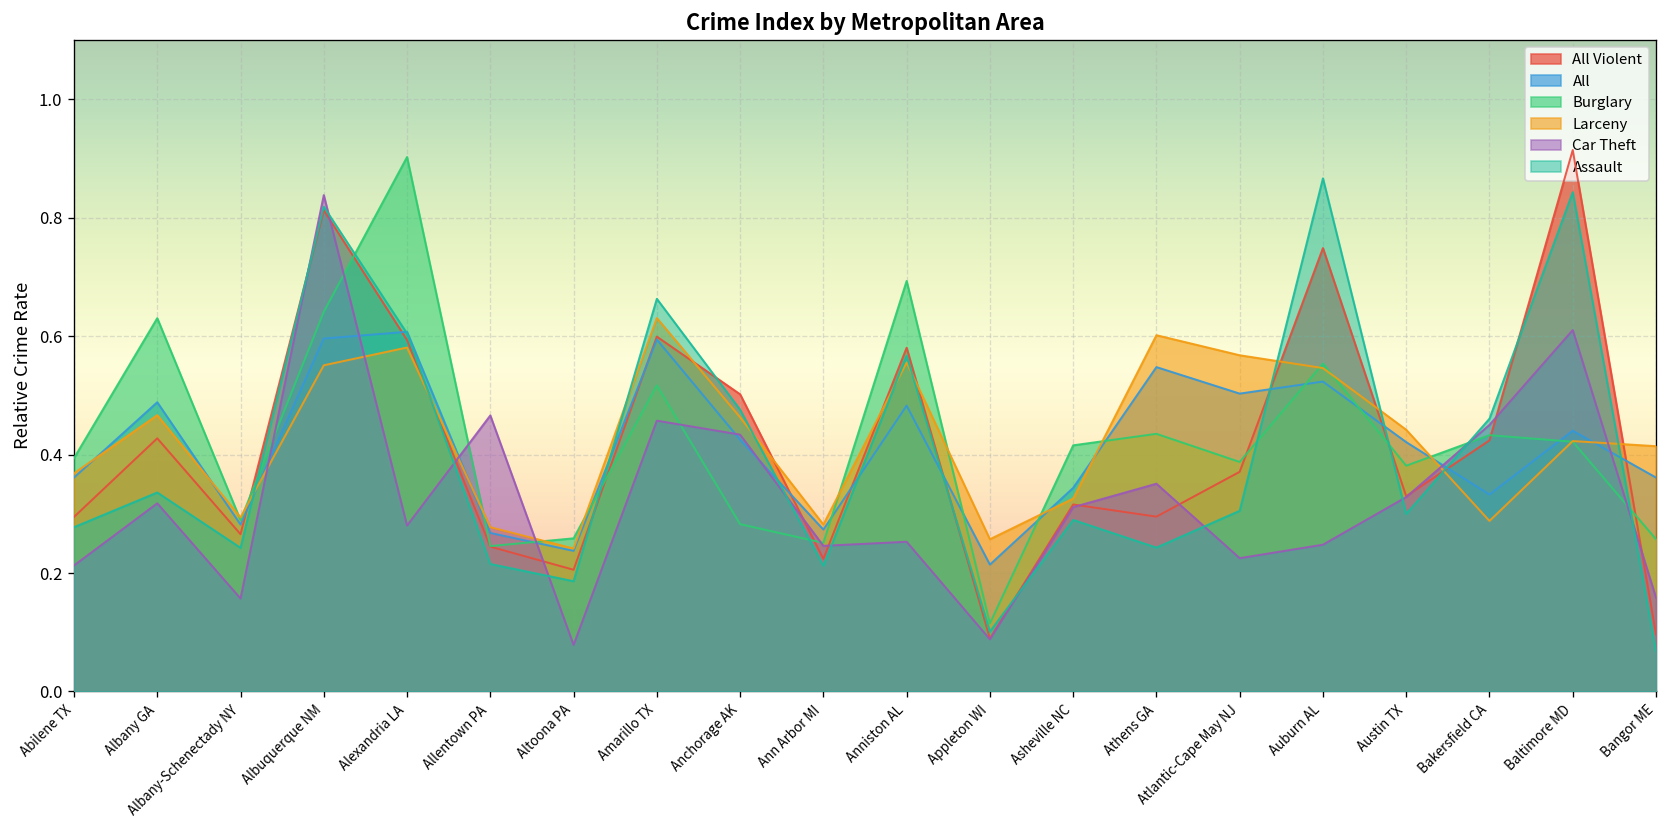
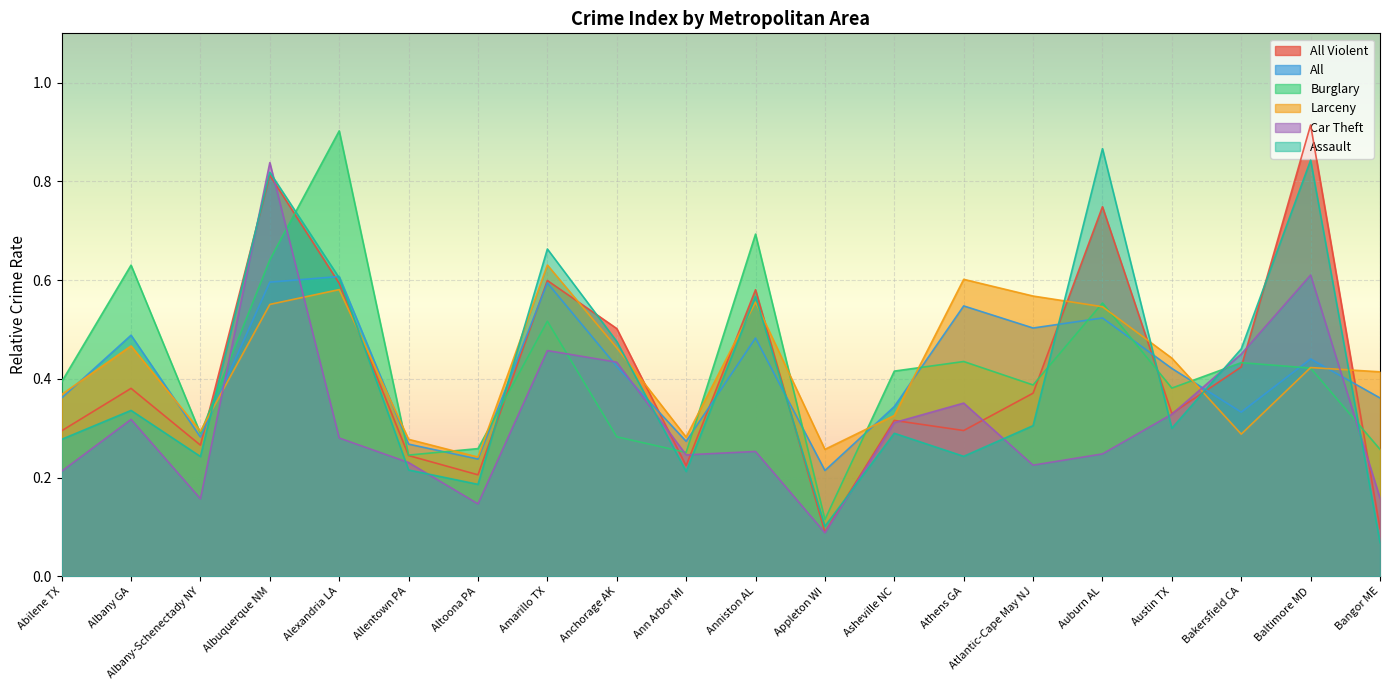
All Violent, Albany GA: 0.43 -> 0.38
Car Theft, Allentown PA: 0.47 -> 0.23
Car Theft, Altoona PA: 0.08 -> 0.15
